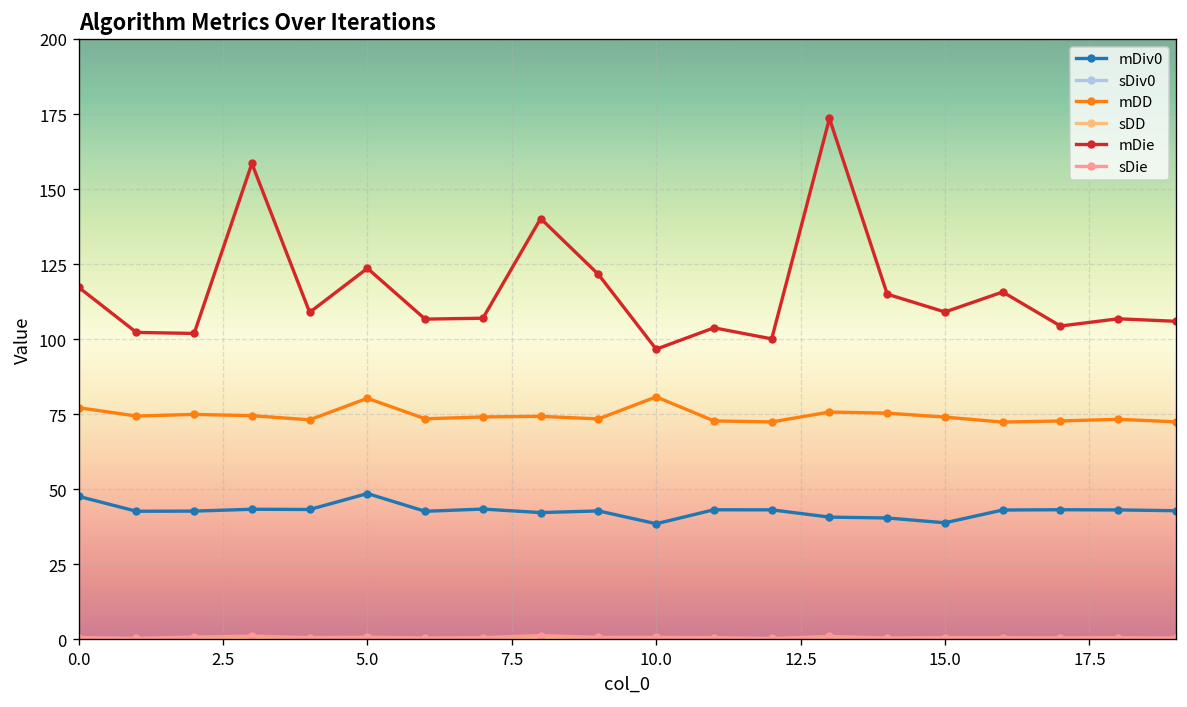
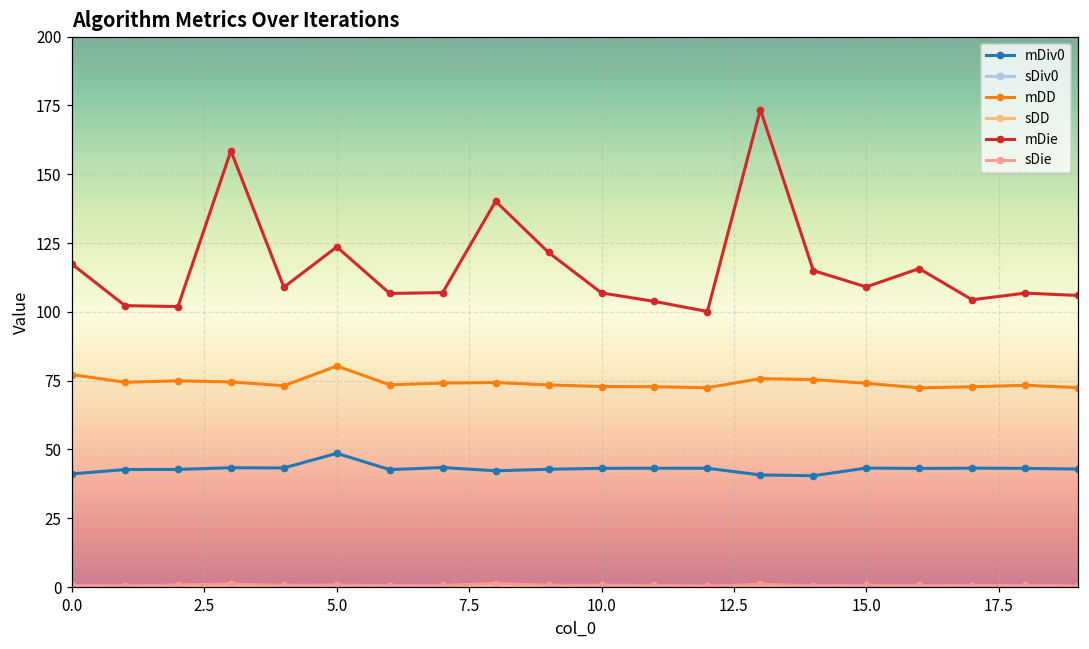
mDiv0, 0.0: 48 -> 41
mDiv0, 10.0: 39 -> 43
mDD, 10.0: 81 -> 73
mDie, 10.0: 97 -> 107
mDiv0, 15.0: 39 -> 43
